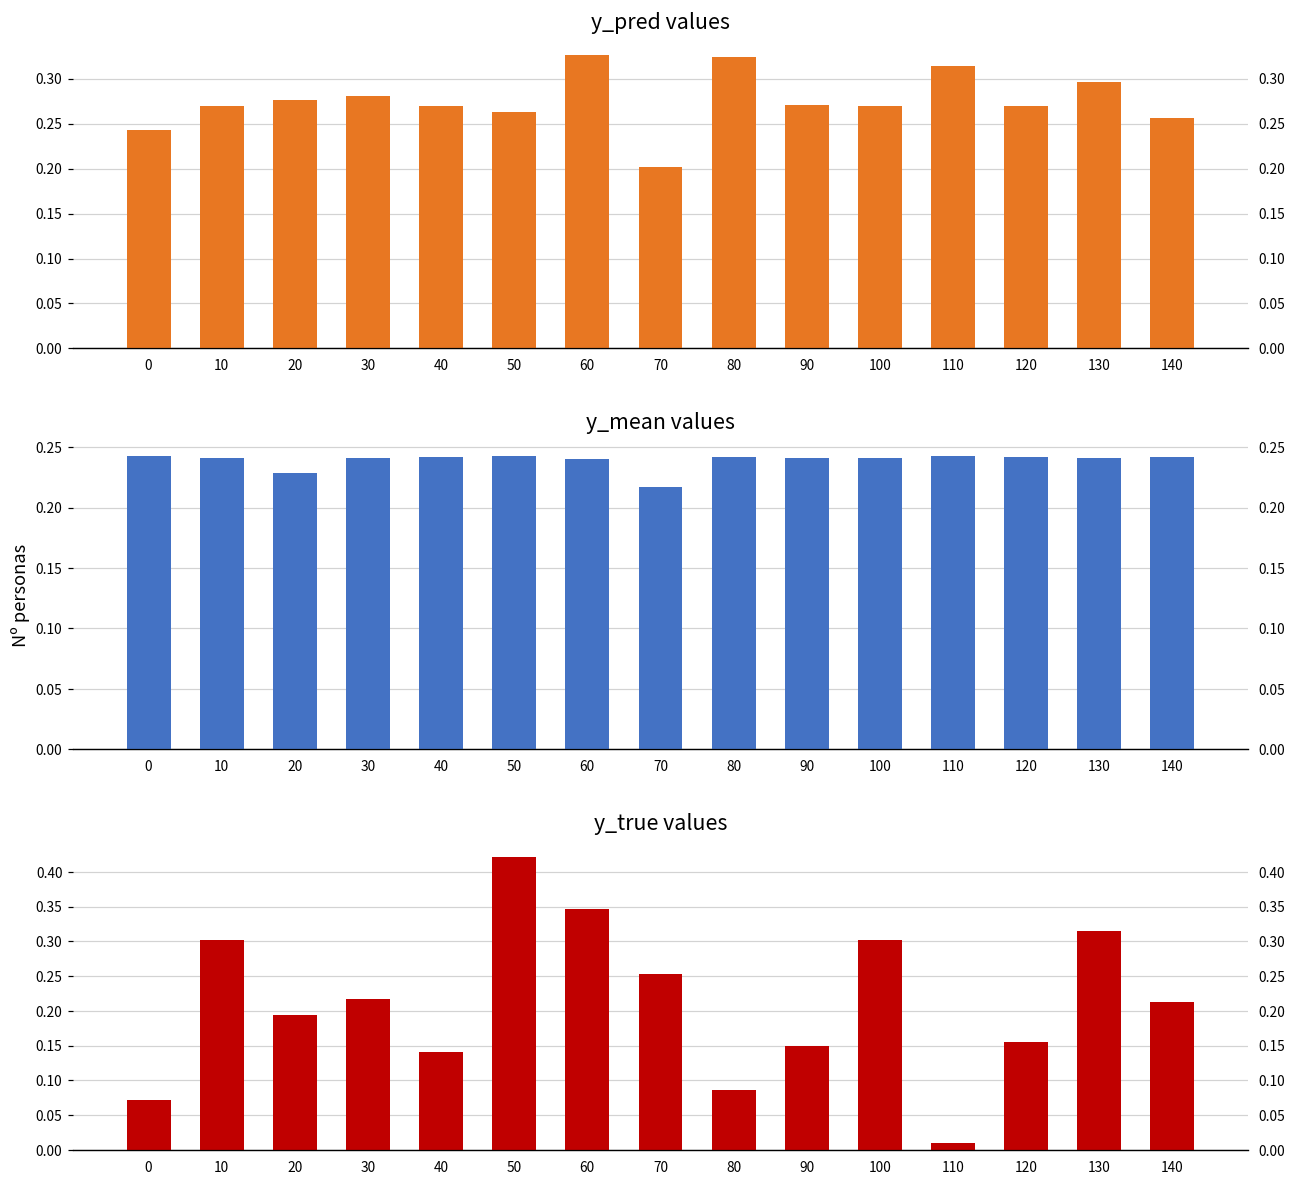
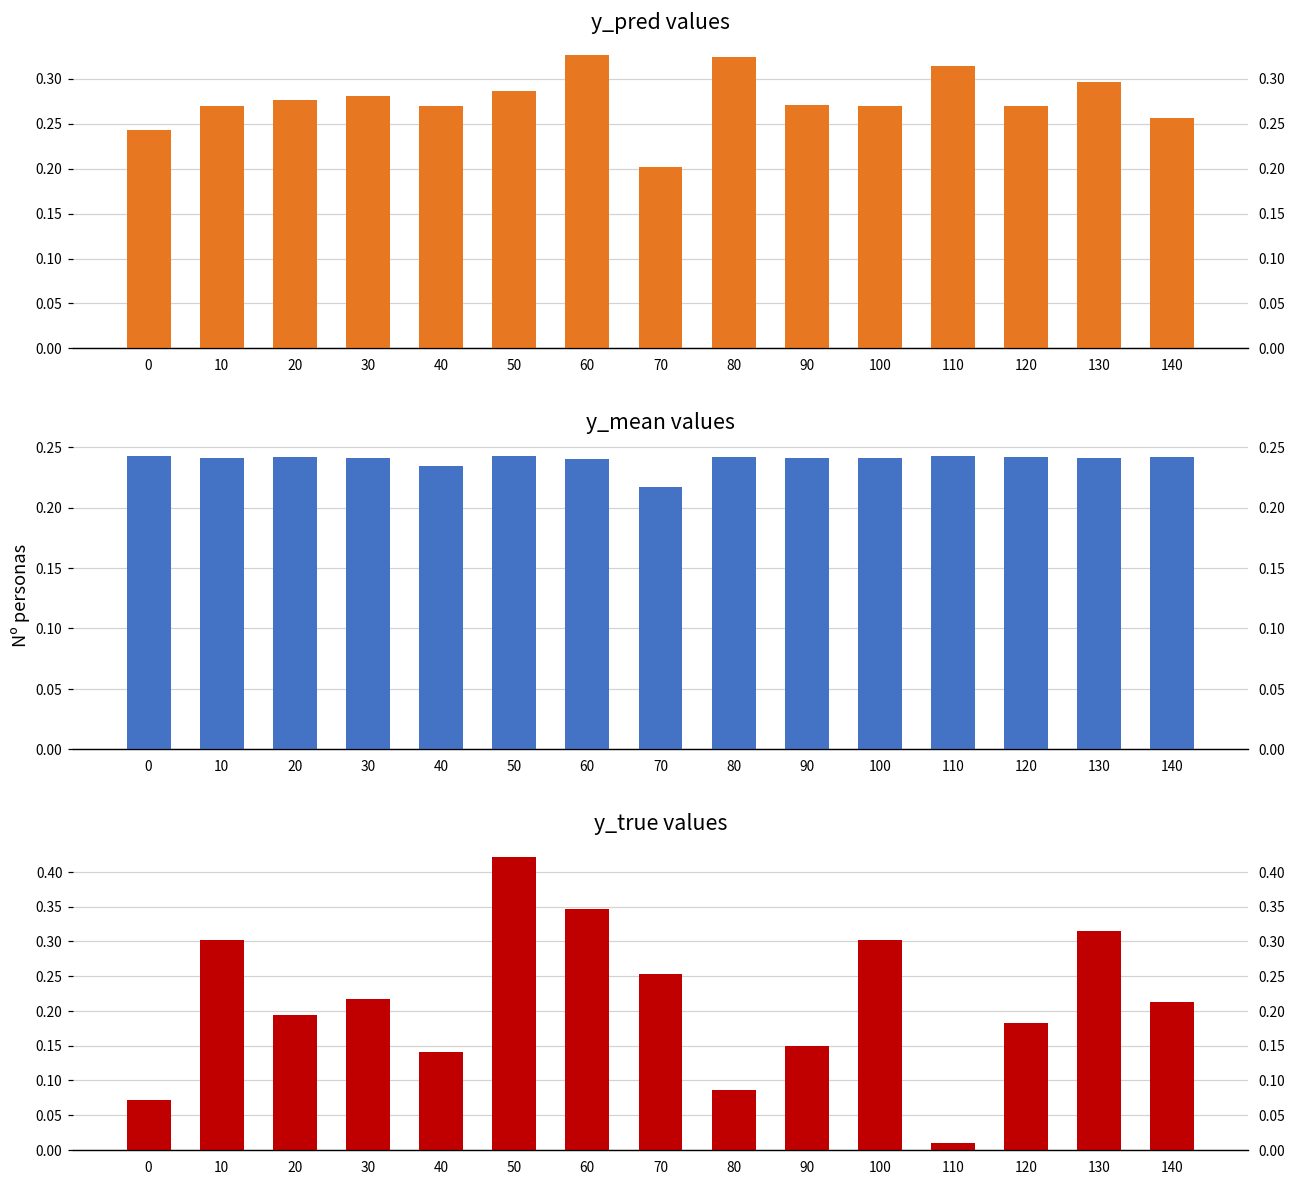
y_pred values, 50: 0.26 -> 0.29
y_mean values, 20: 0.229 -> 0.242
y_mean values, 40: 0.242 -> 0.235
y_true values, 120: 0.16 -> 0.18
